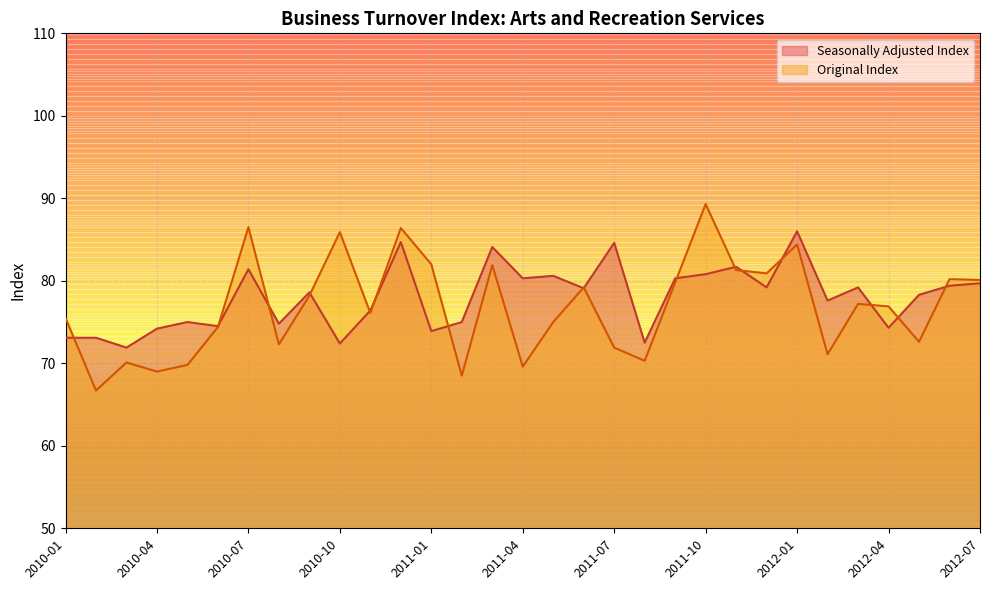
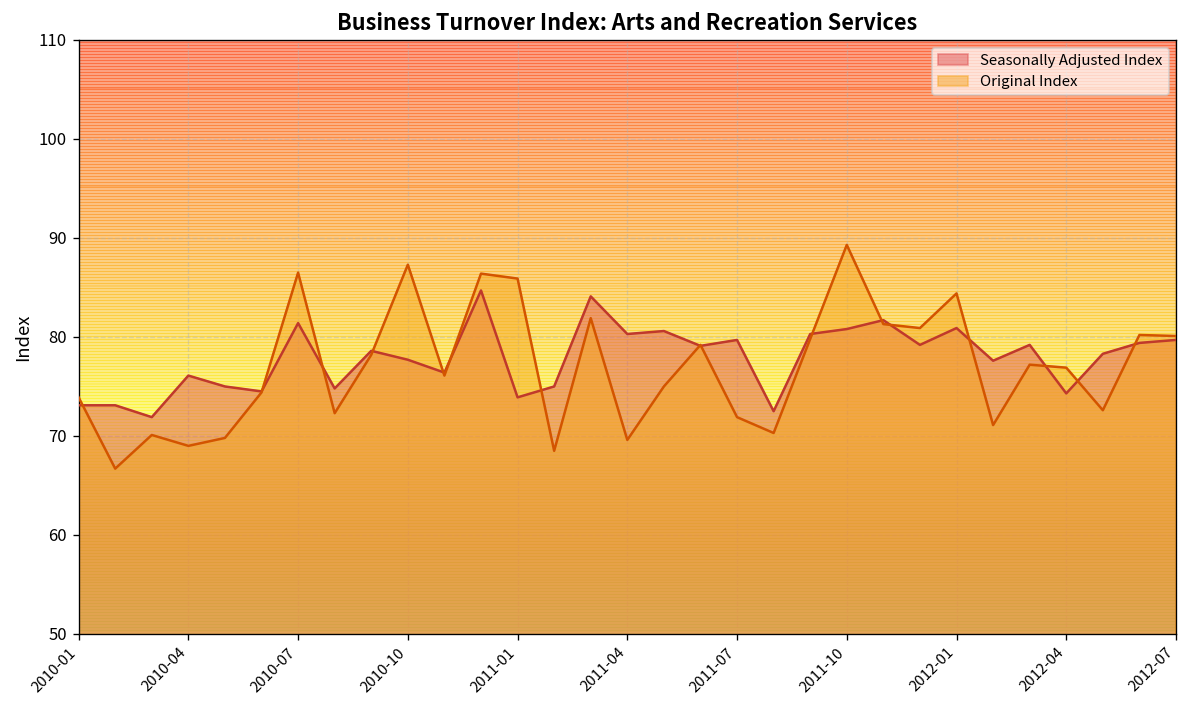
Original Index, 2010-01: 76 -> 74
Seasonally Adjusted Index, 2010-04: 74 -> 76
Seasonally Adjusted Index, 2010-10: 72 -> 78
Original Index, 2010-10: 86 -> 87
Original Index, 2011-01: 82 -> 86
Seasonally Adjusted Index, 2011-07: 85 -> 80
Seasonally Adjusted Index, 2012-01: 86 -> 81
